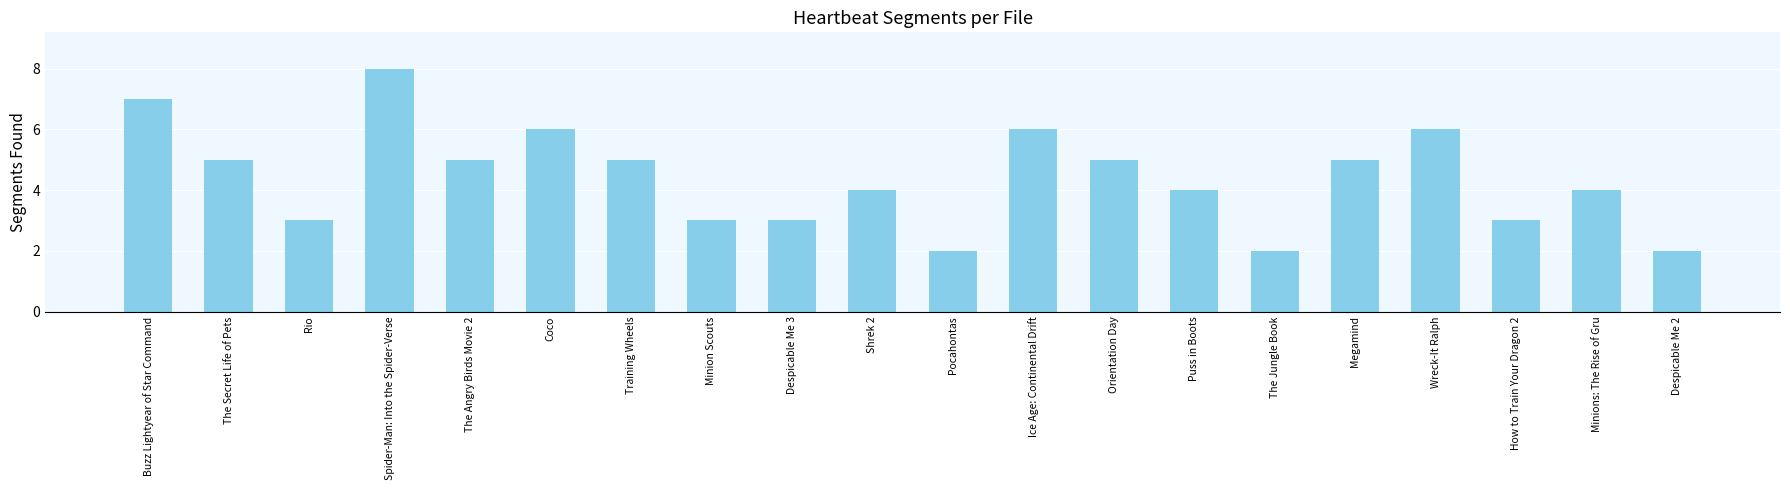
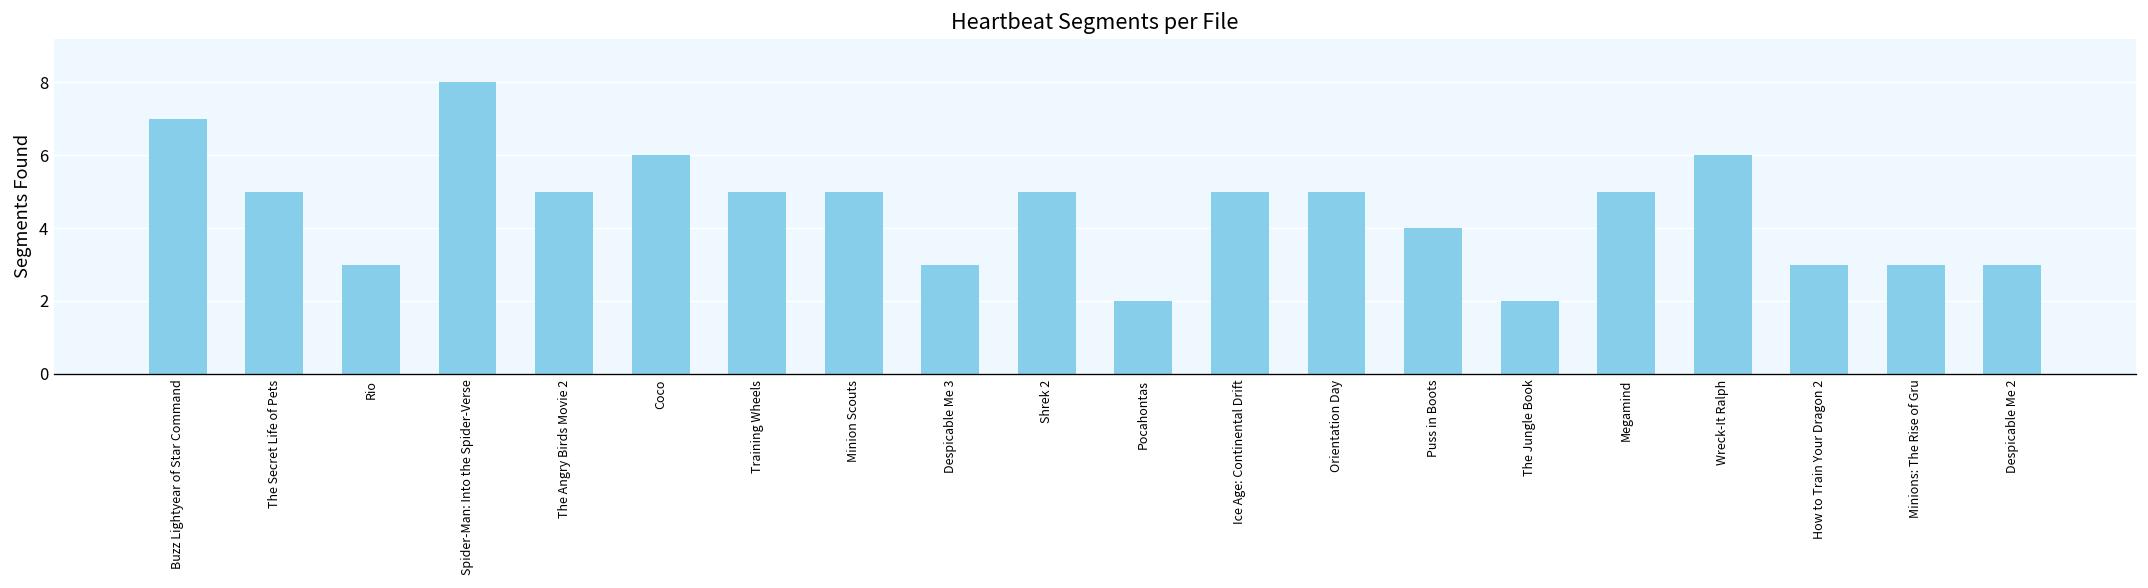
Minion Scouts: 3 -> 5
Shrek 2: 4 -> 5
Ice Age: Continental Drift: 6 -> 5
Minions: The Rise of Gru: 4 -> 3
Despicable Me 2: 2 -> 3
